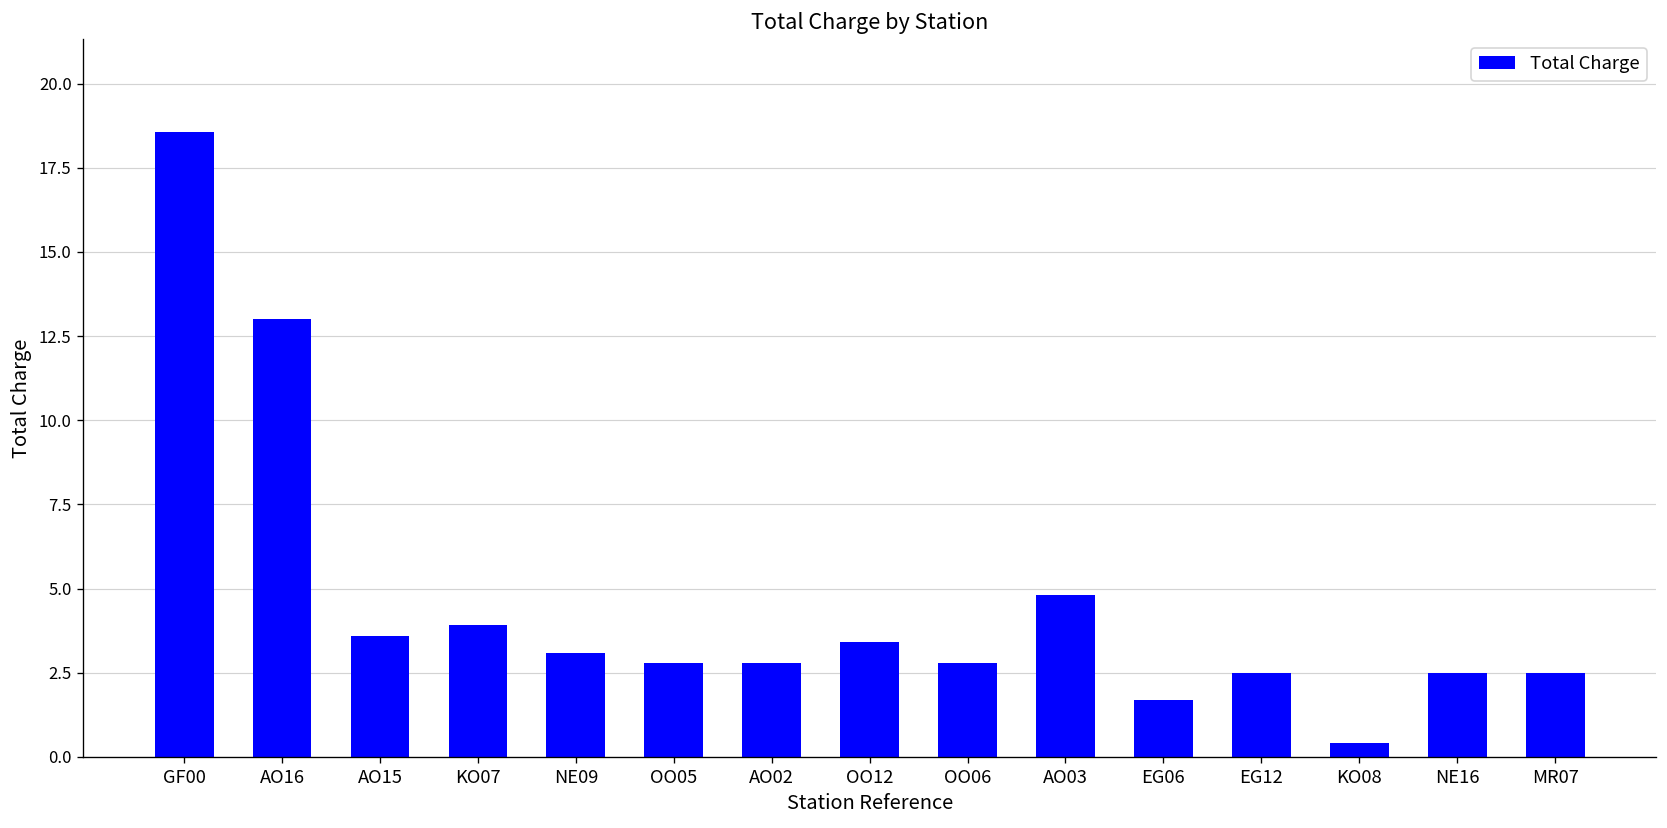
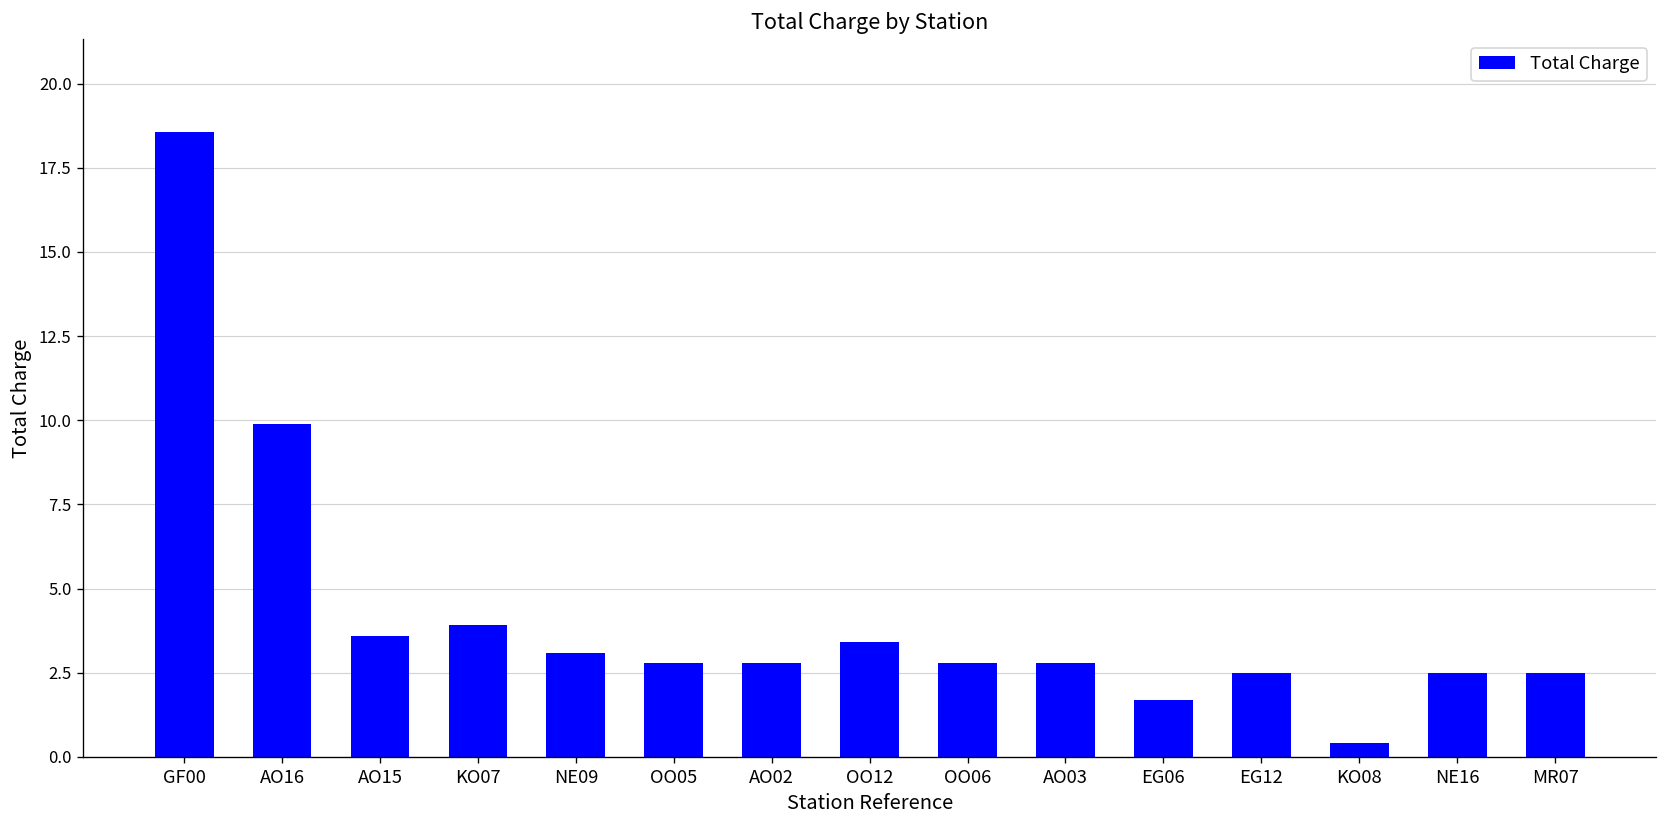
AO16: 13.0 -> 9.9
AO03: 4.8 -> 2.8
